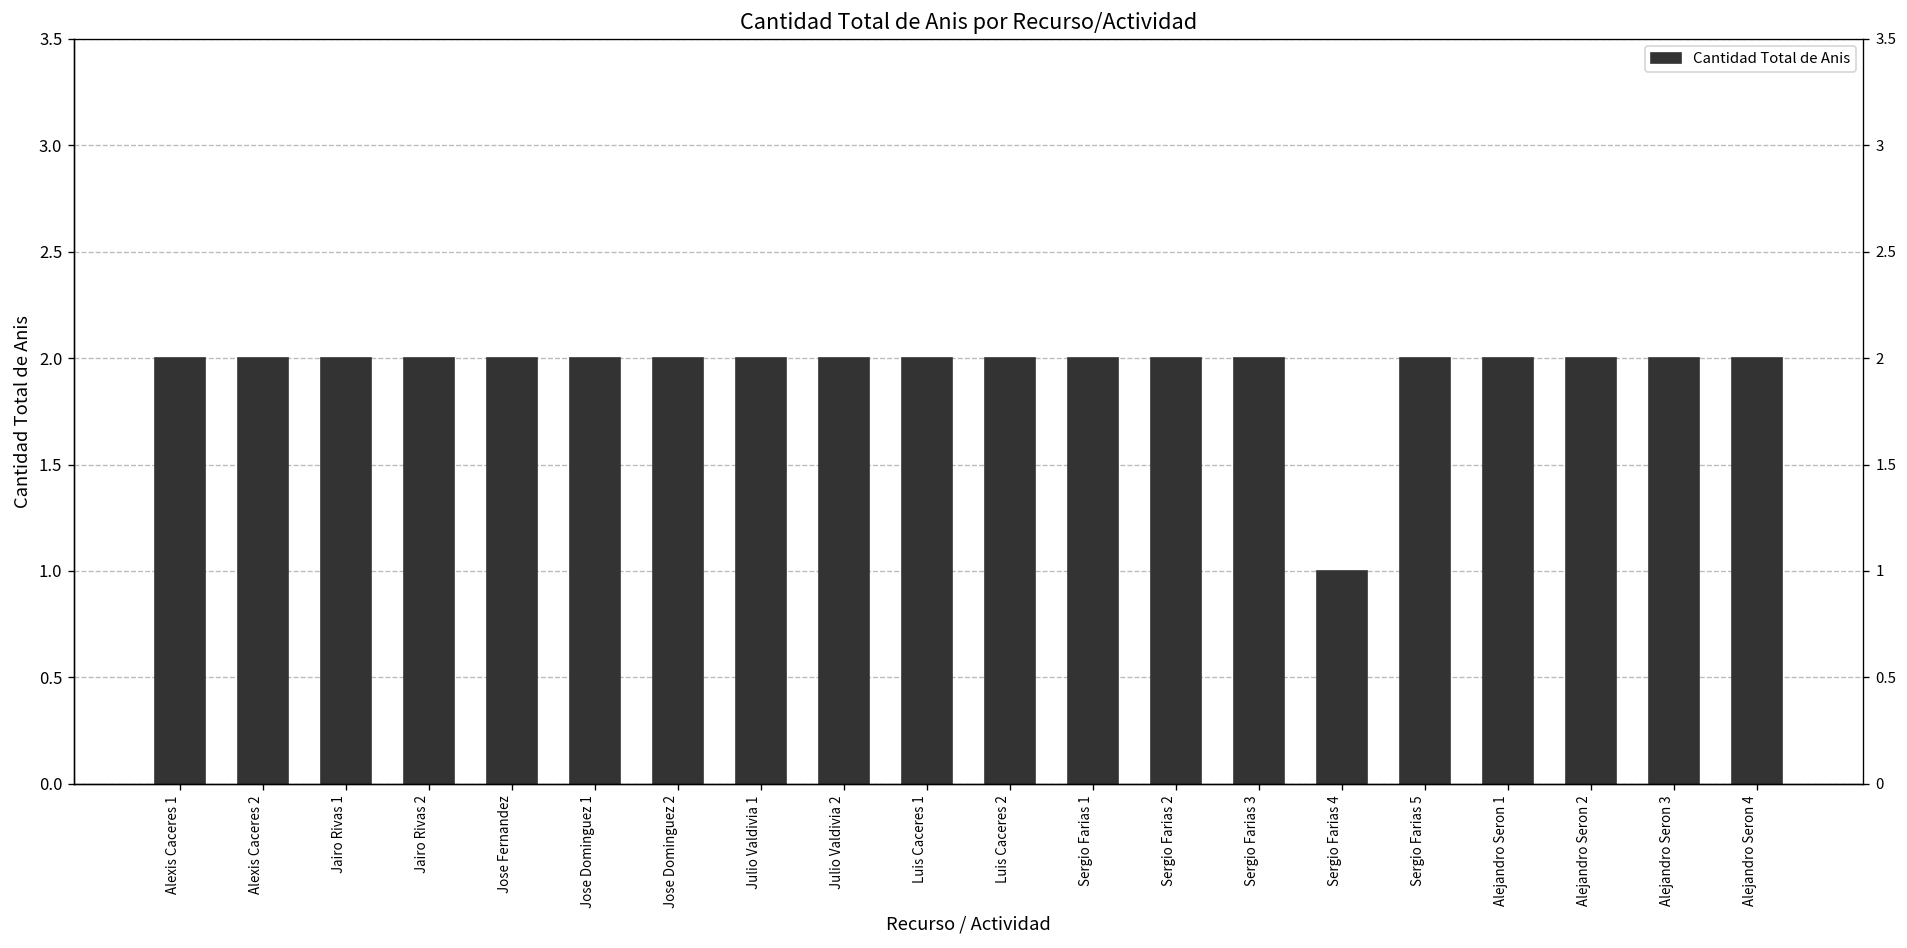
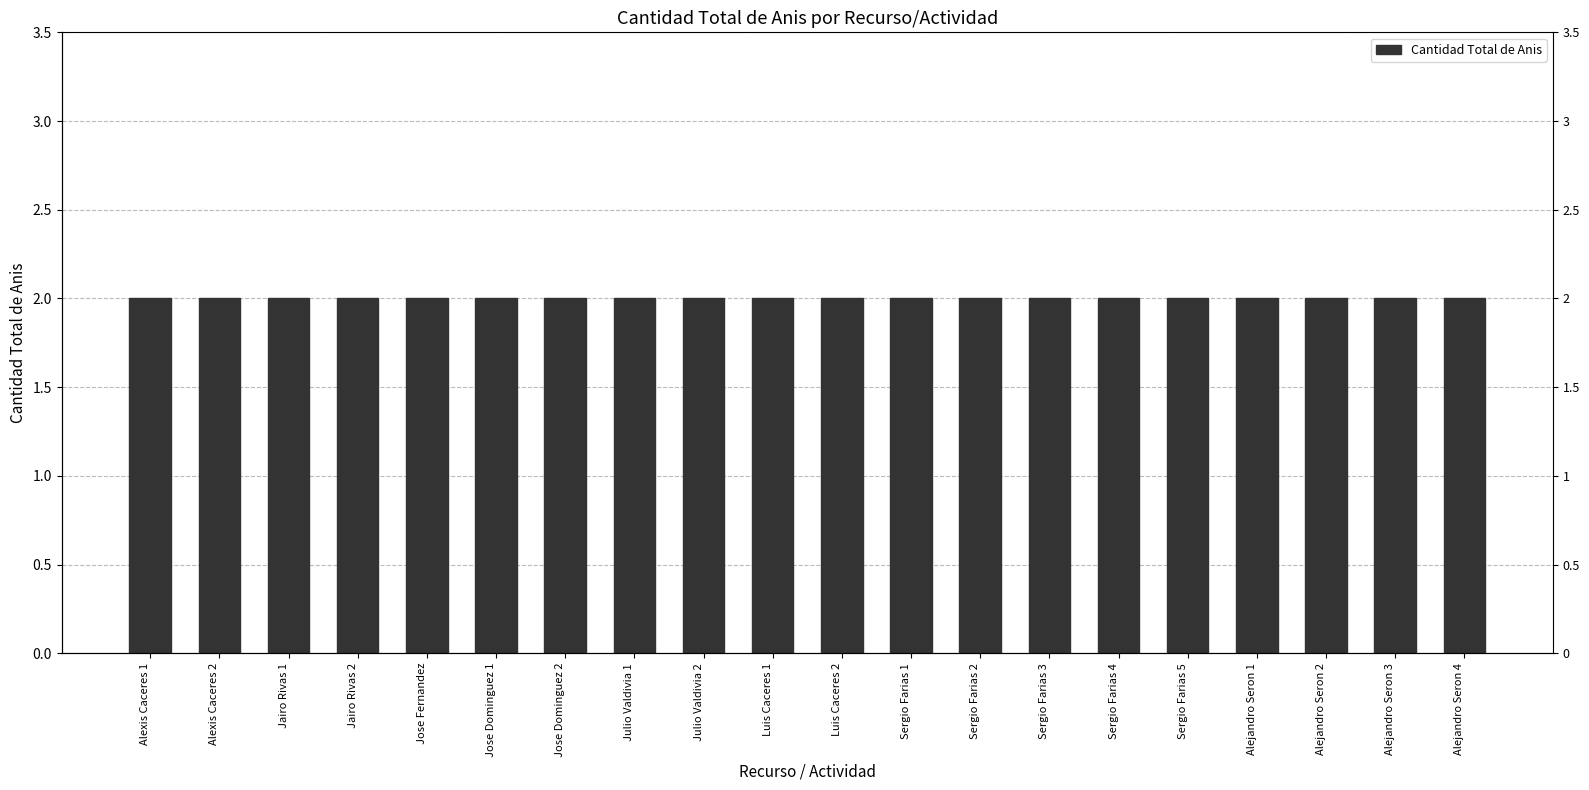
Sergio Farias 4: 1 -> 2
